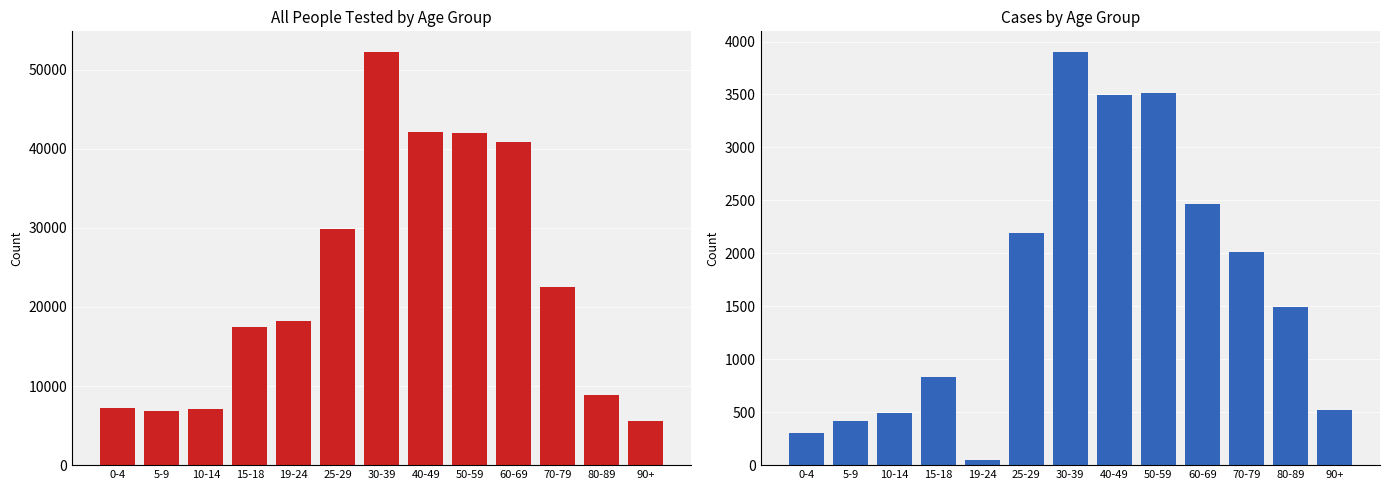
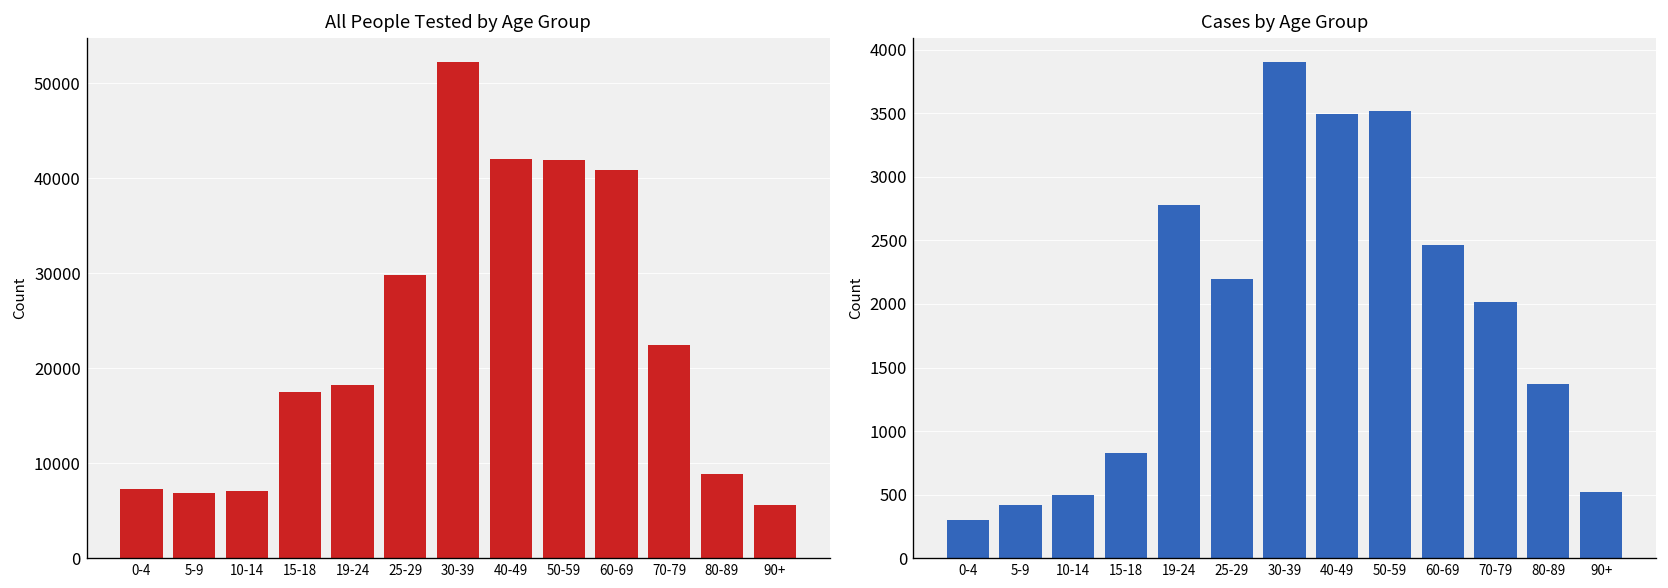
Cases by Age Group, 19-24: 50 -> 2780
Cases by Age Group, 80-89: 1490 -> 1370
